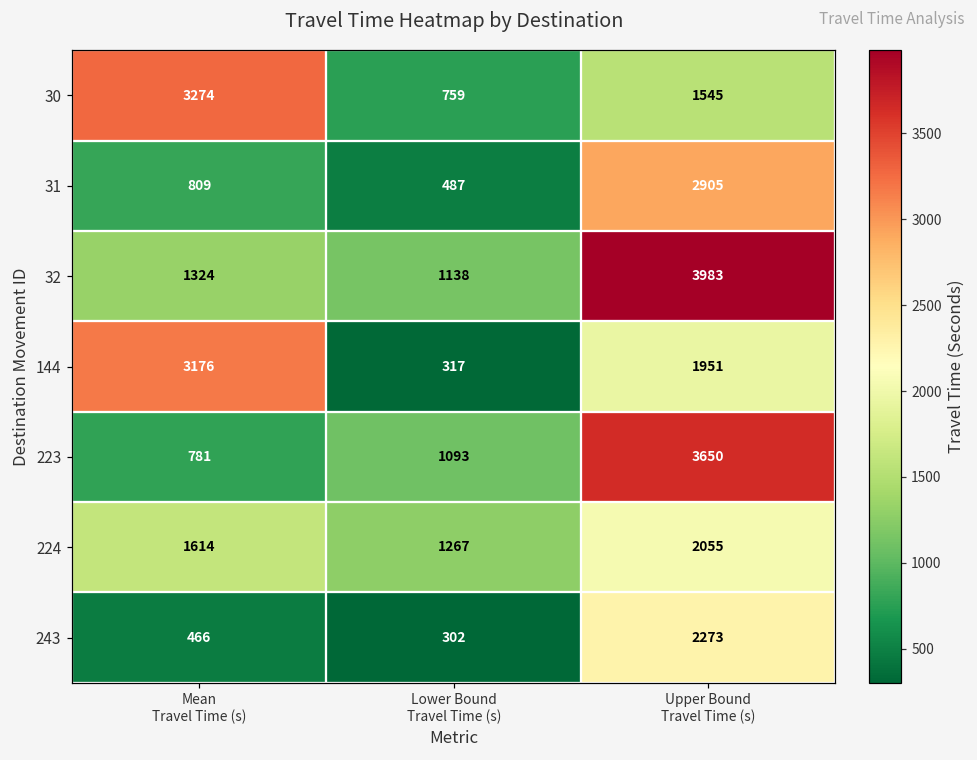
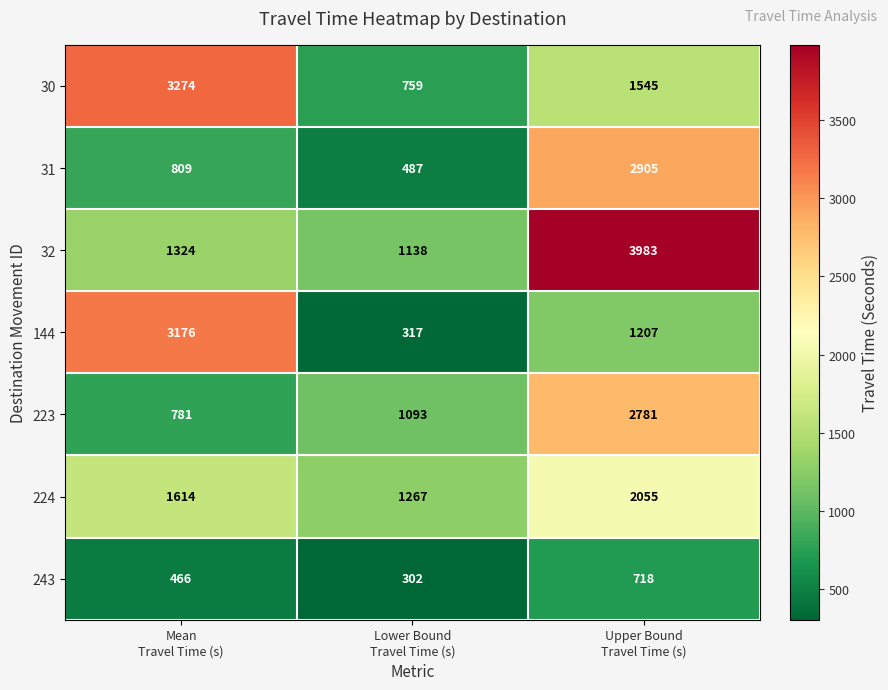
144, Upper Bound Travel Time (s): 1951 -> 1207
223, Upper Bound Travel Time (s): 3650 -> 2781
243, Upper Bound Travel Time (s): 2273 -> 718
